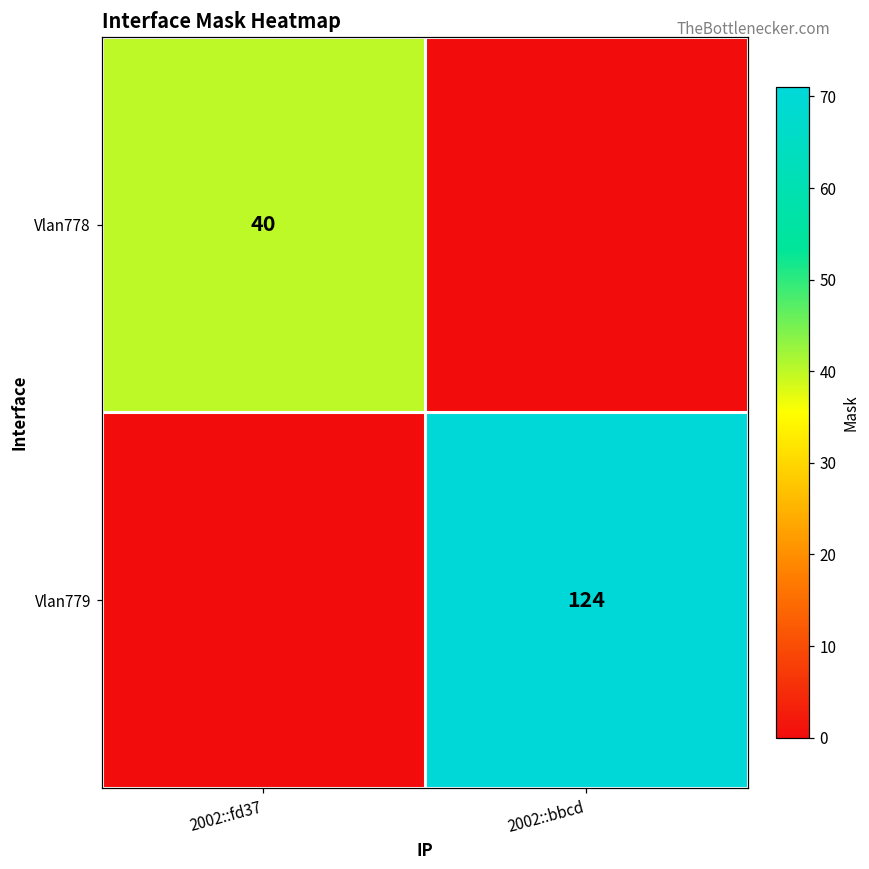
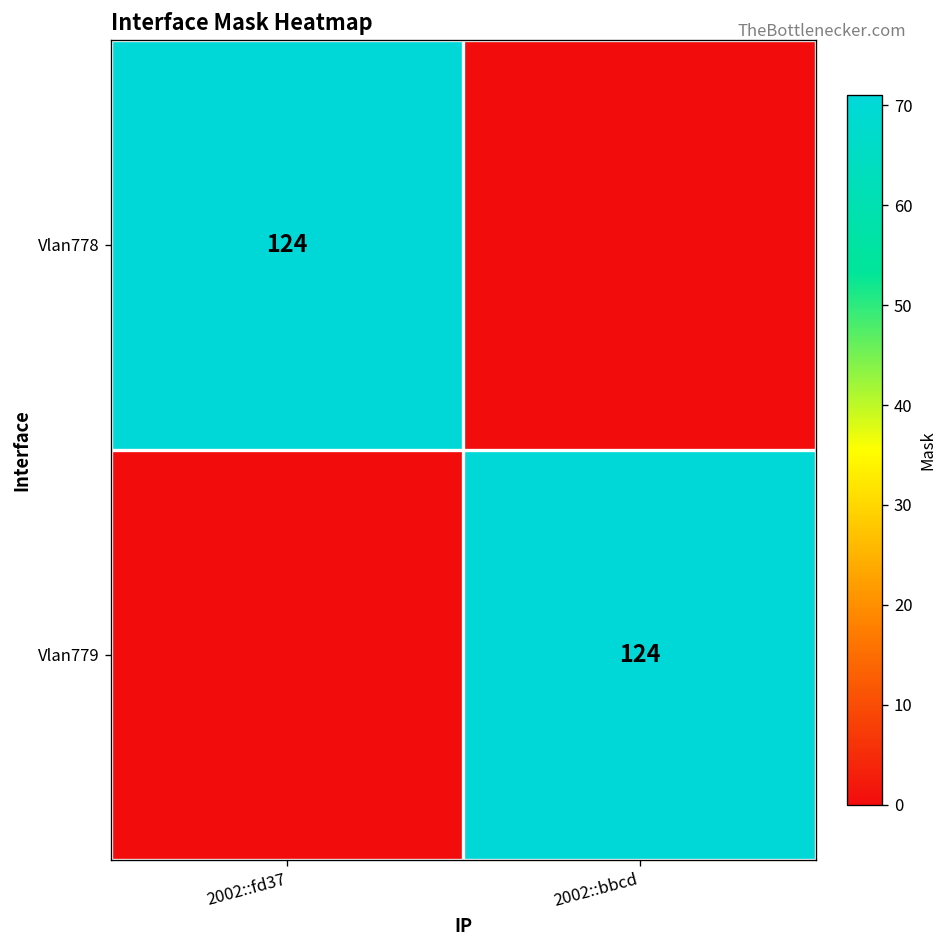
Vlan778, 2002::fd37: 40 -> 124
